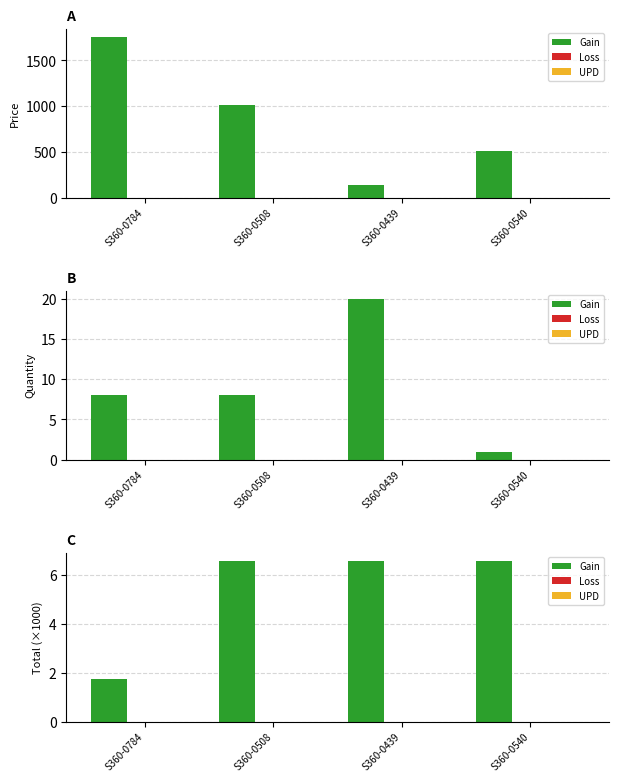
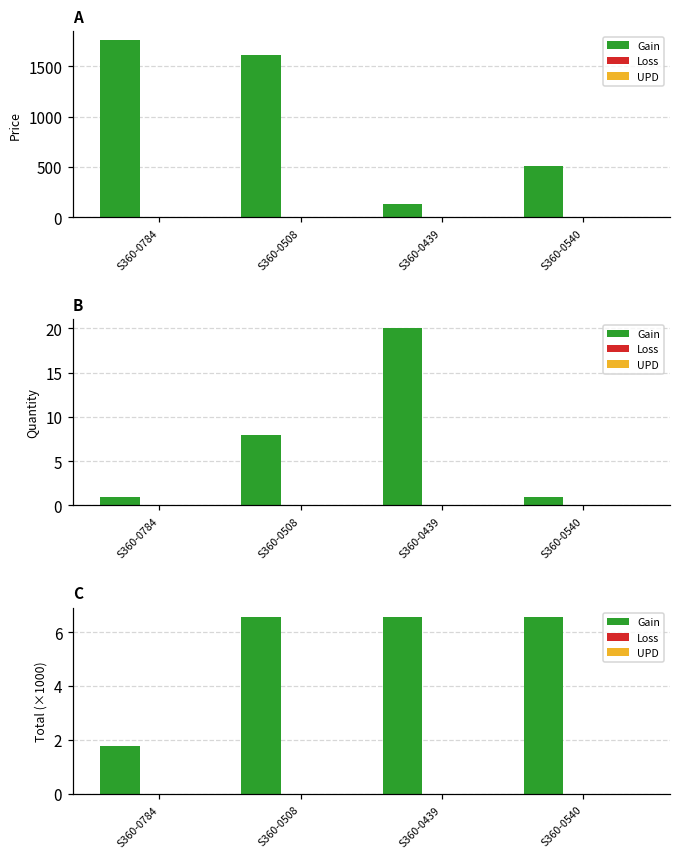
A, Gain, S360-0508: 1000 -> 1600
B, Gain, S360-0784: 8 -> 1
